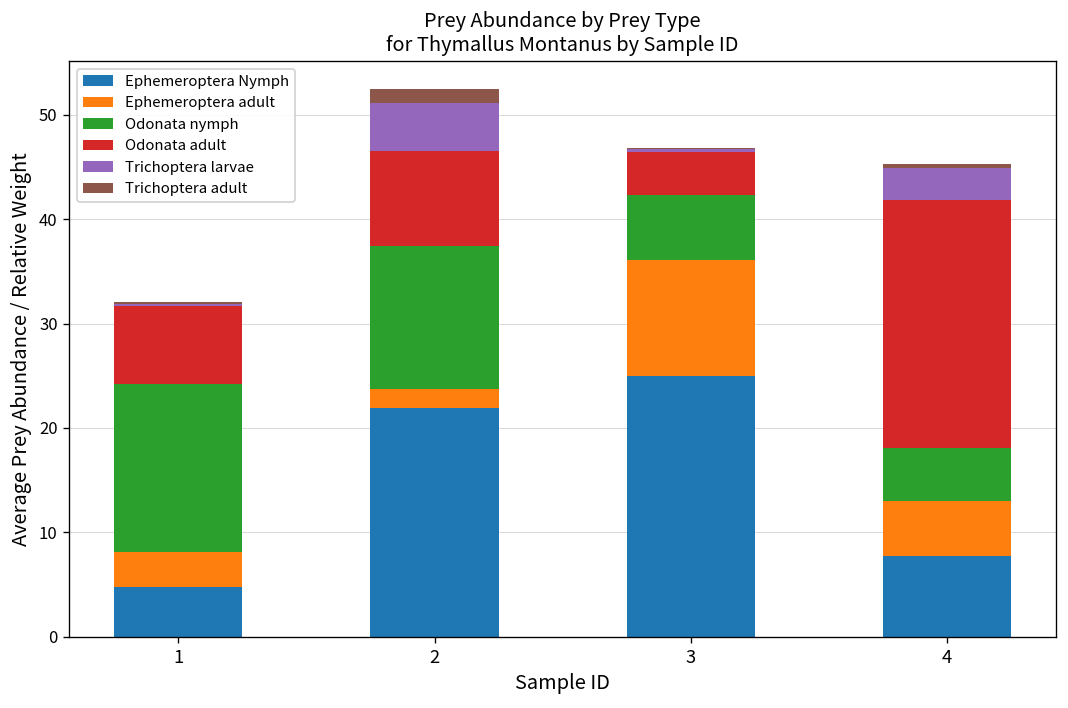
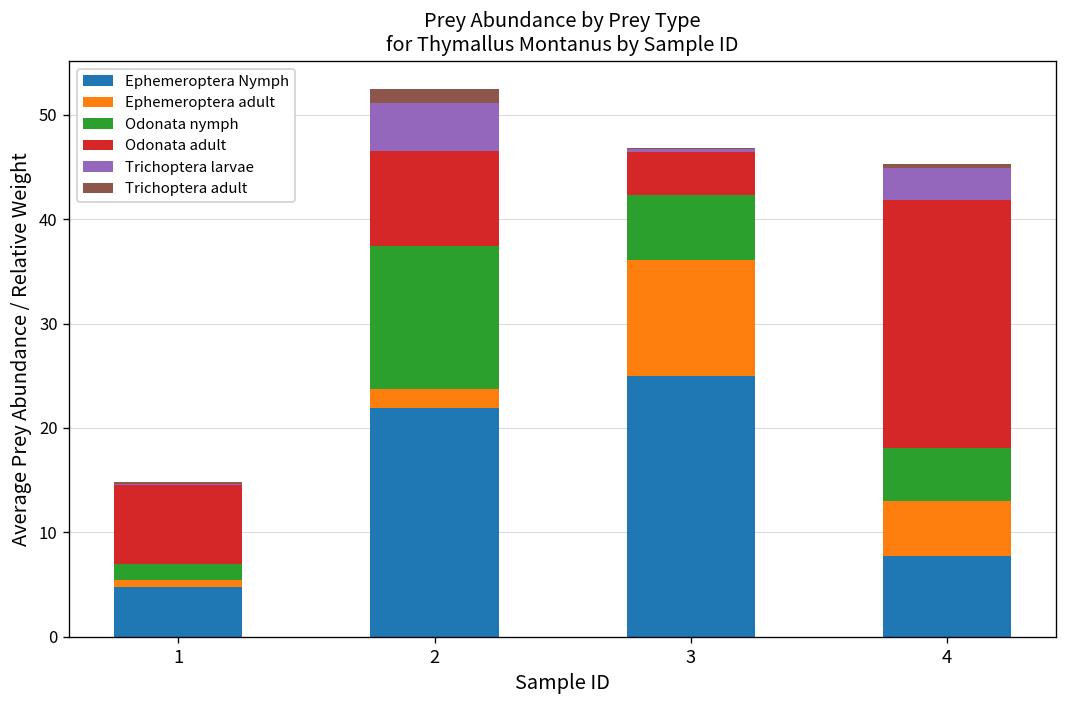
Ephemeroptera adult, 1: 3 -> 1
Odonata nymph, 1: 16 -> 2
